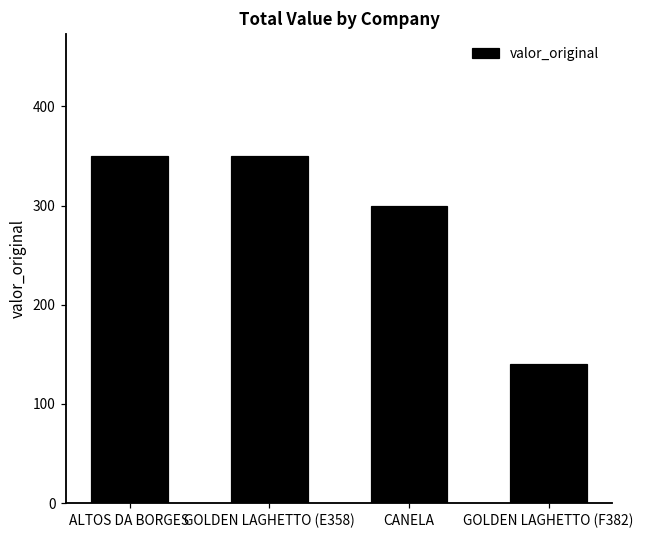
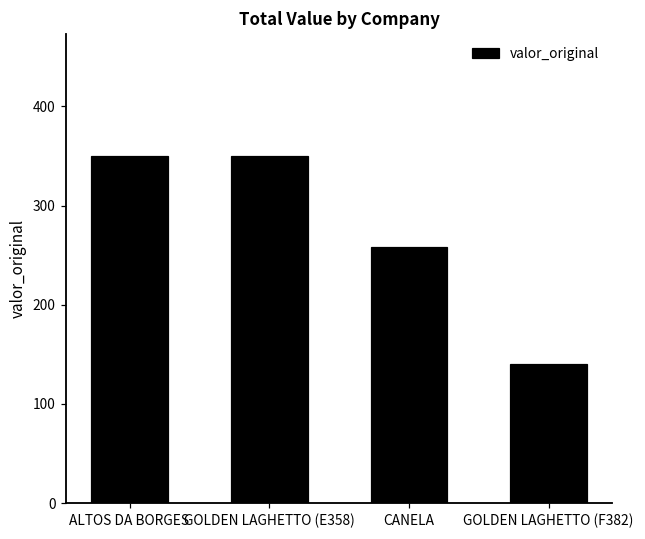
CANELA: 300 -> 260
